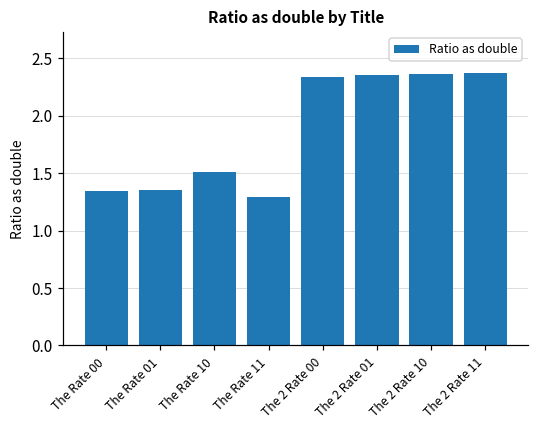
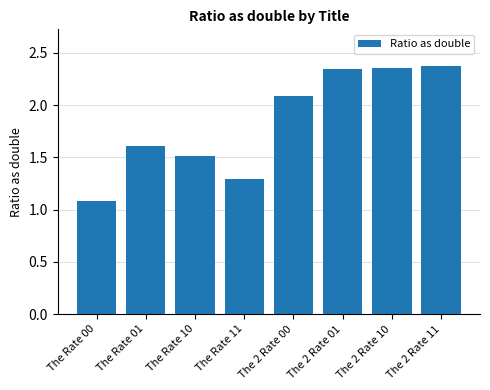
The Rate 00: 1.34 -> 1.08
The Rate 01: 1.35 -> 1.61
The 2 Rate 00: 2.34 -> 2.09
